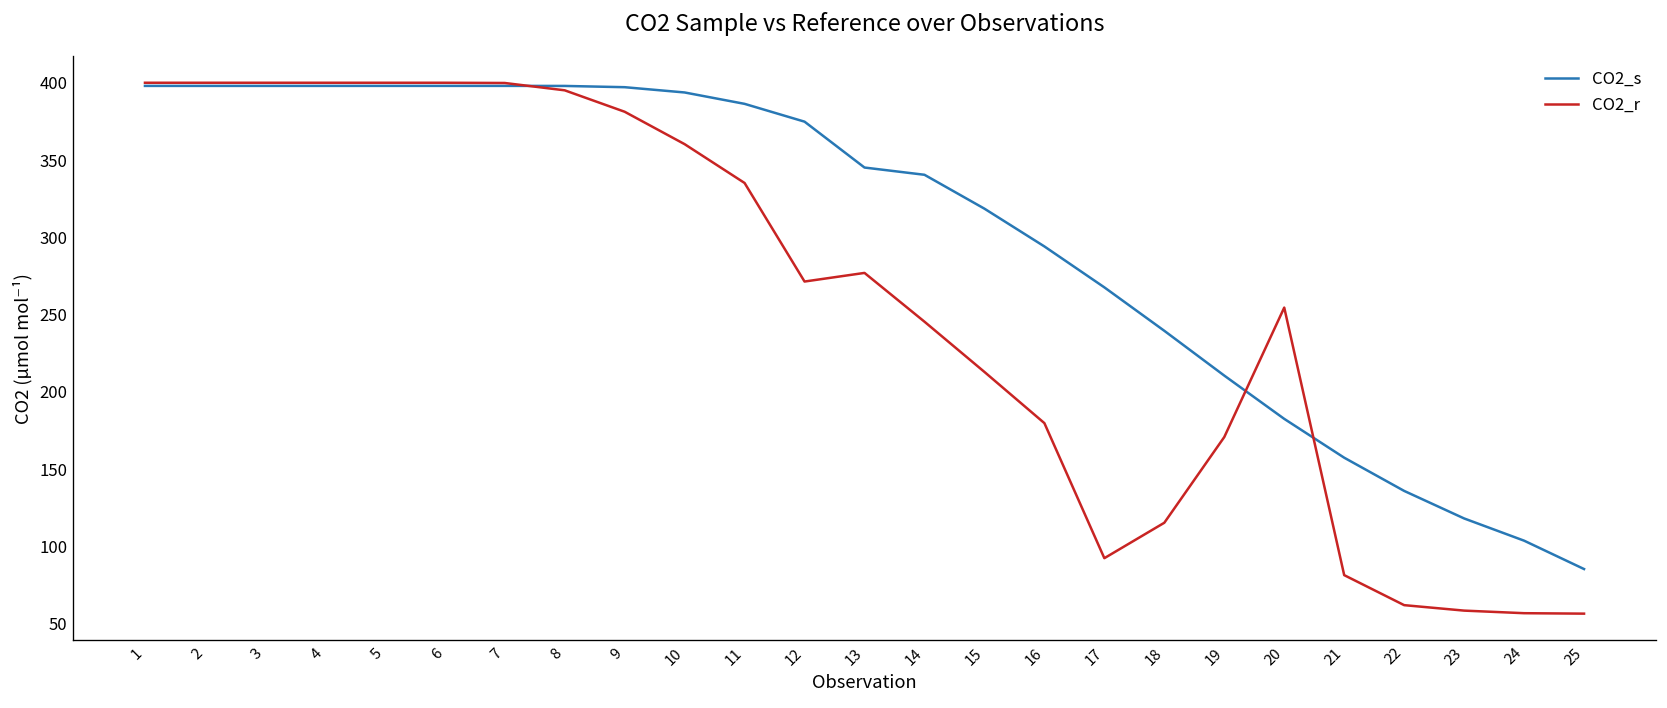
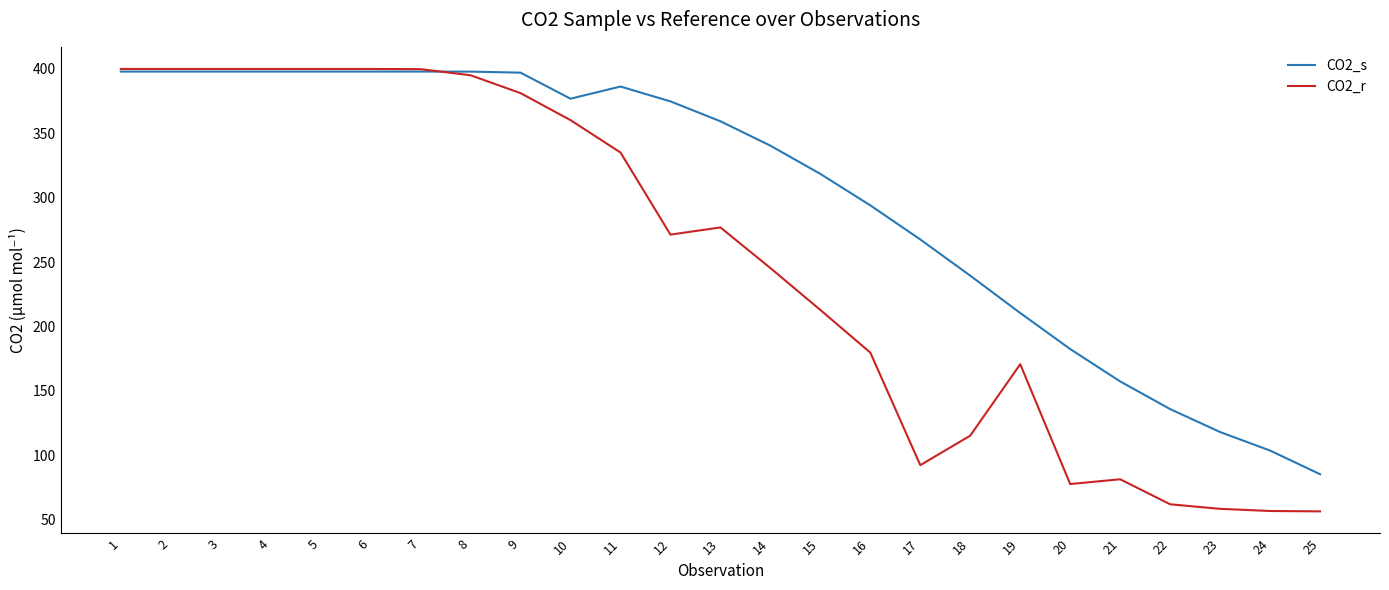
CO2_s, 10: 394 -> 377
CO2_s, 13: 345 -> 359
CO2_r, 20: 255 -> 78
